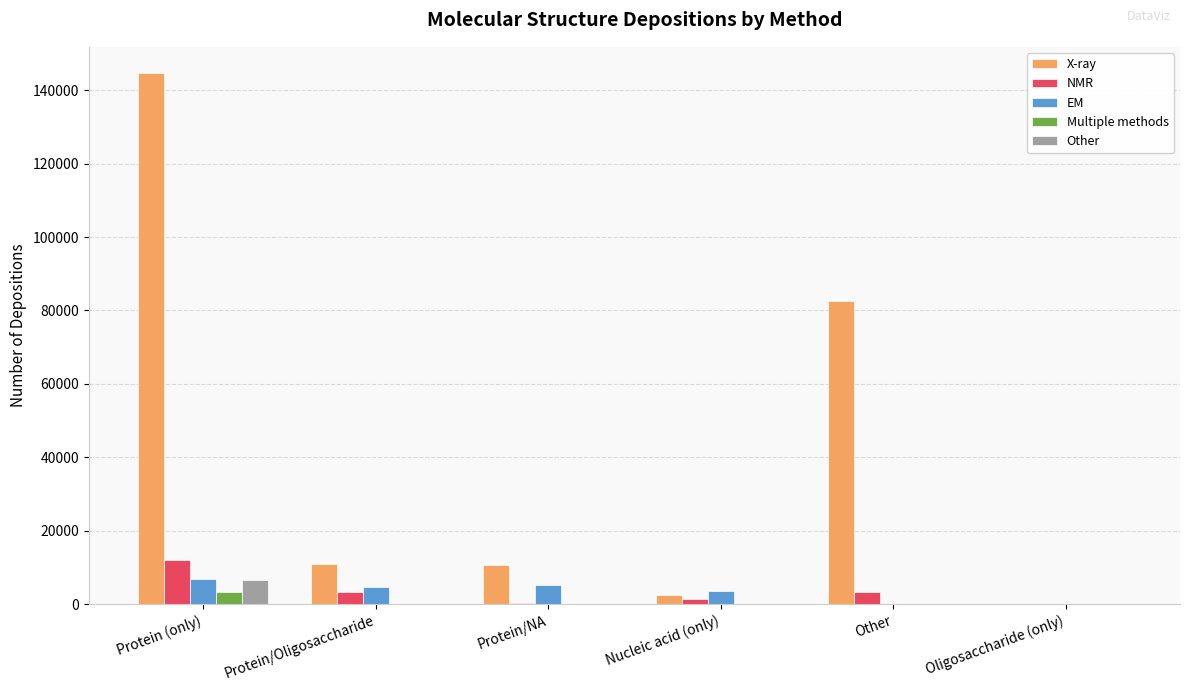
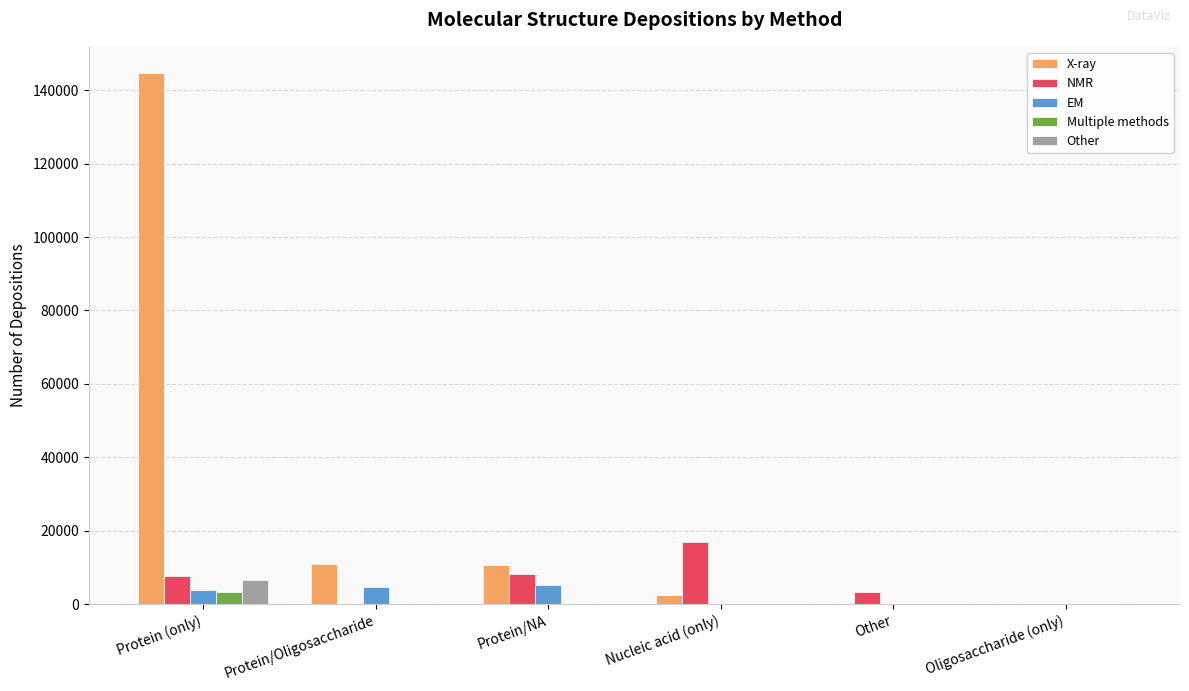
NMR, Protein (only): 12000 -> 8000
EM, Protein (only): 7000 -> 4000
NMR, Protein/Oligosaccharide: 3000 -> 0
NMR, Protein/NA: 0 -> 8000
NMR, Nucleic acid (only): 1000 -> 17000
EM, Nucleic acid (only): 3000 -> 0
X-ray, Other: 82000 -> 0
